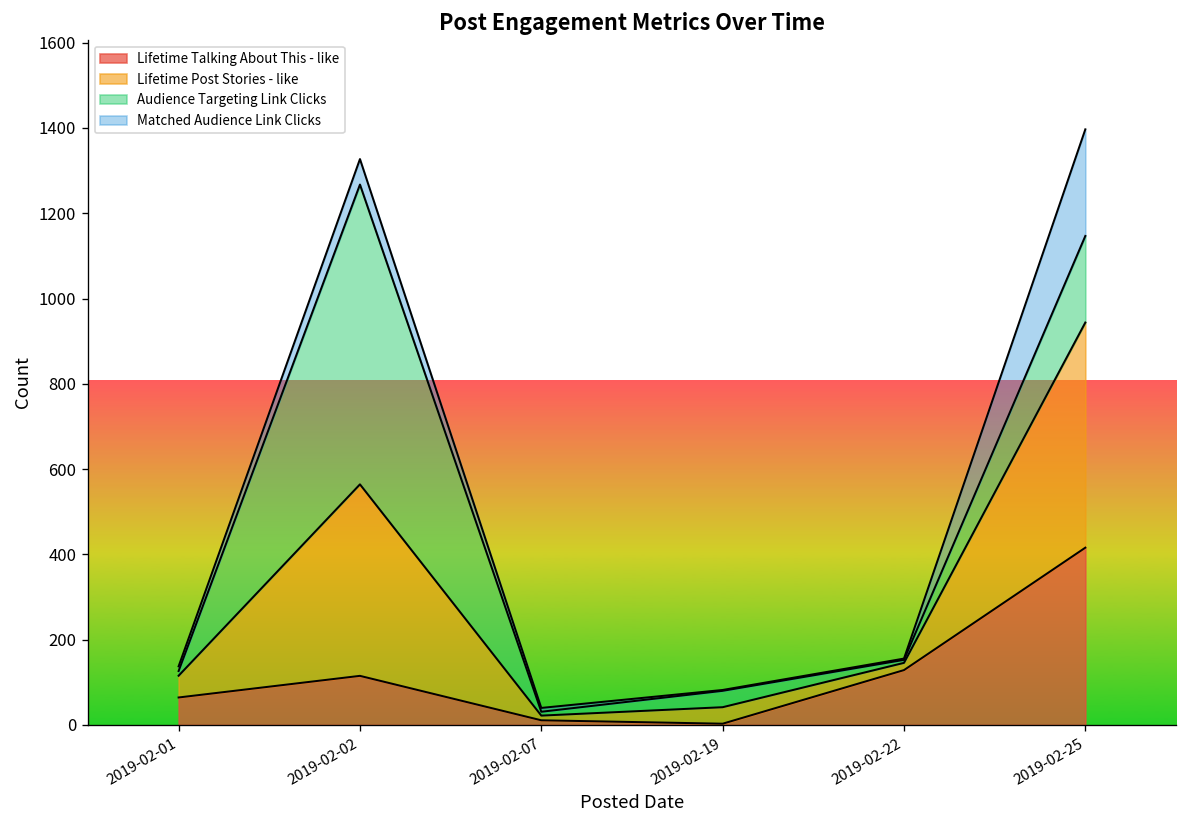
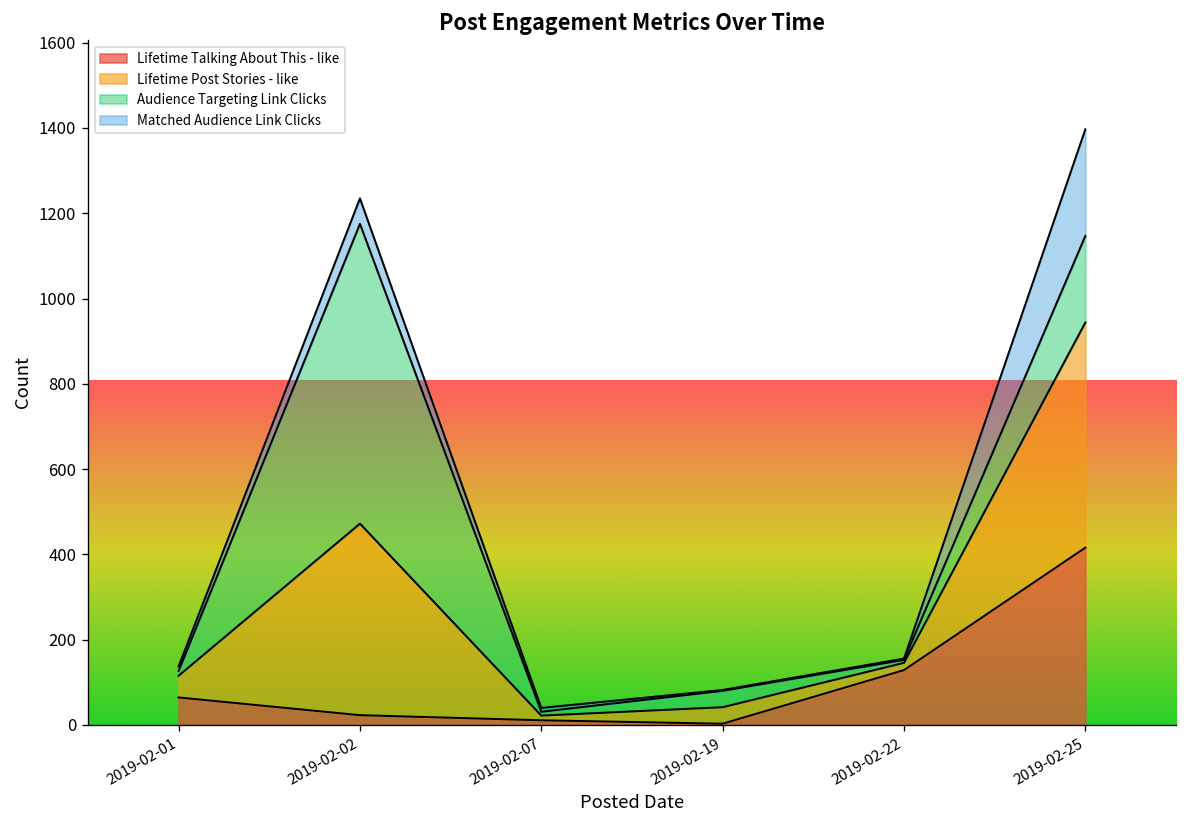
Lifetime Talking About This - like, 2019-02-02: 120 -> 20
